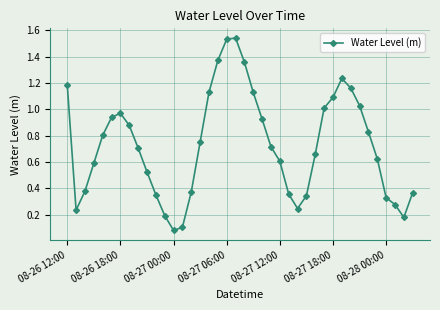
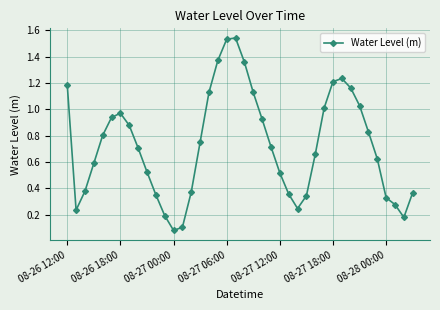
08-27 12:00: 0.61 -> 0.52
08-27 18:00: 1.09 -> 1.21
